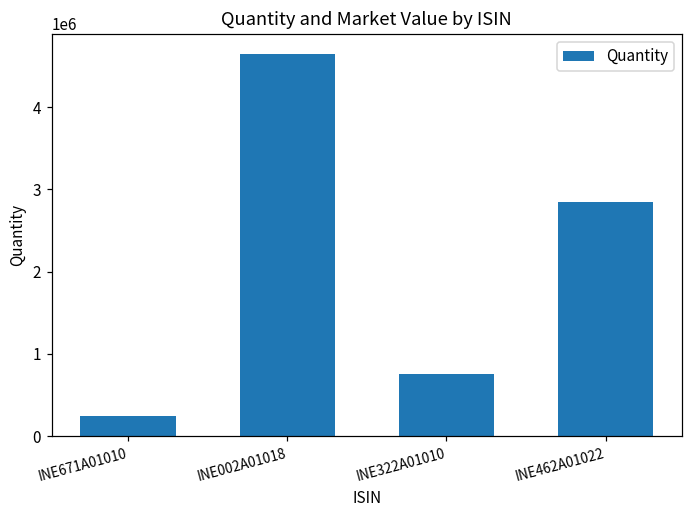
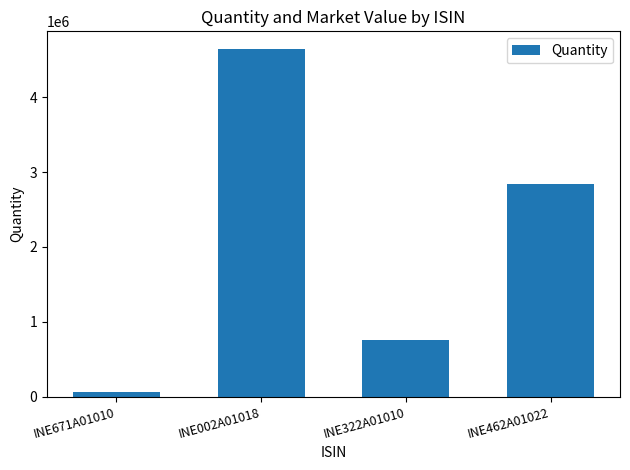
INE671A01010: 200000 -> 100000
